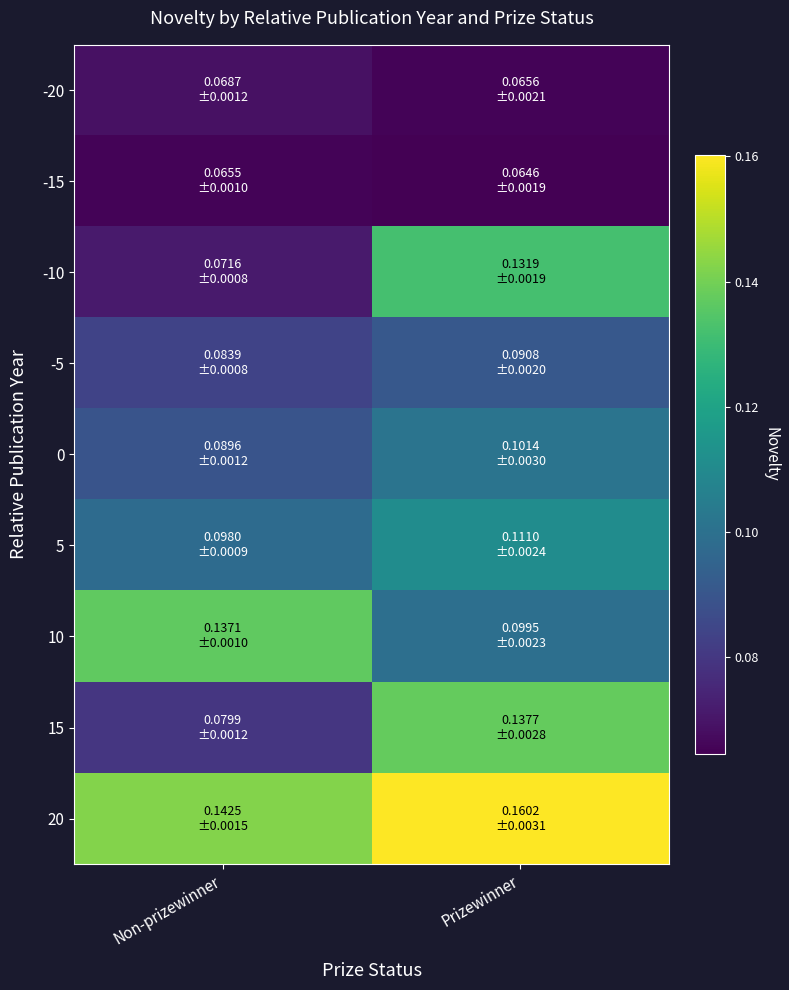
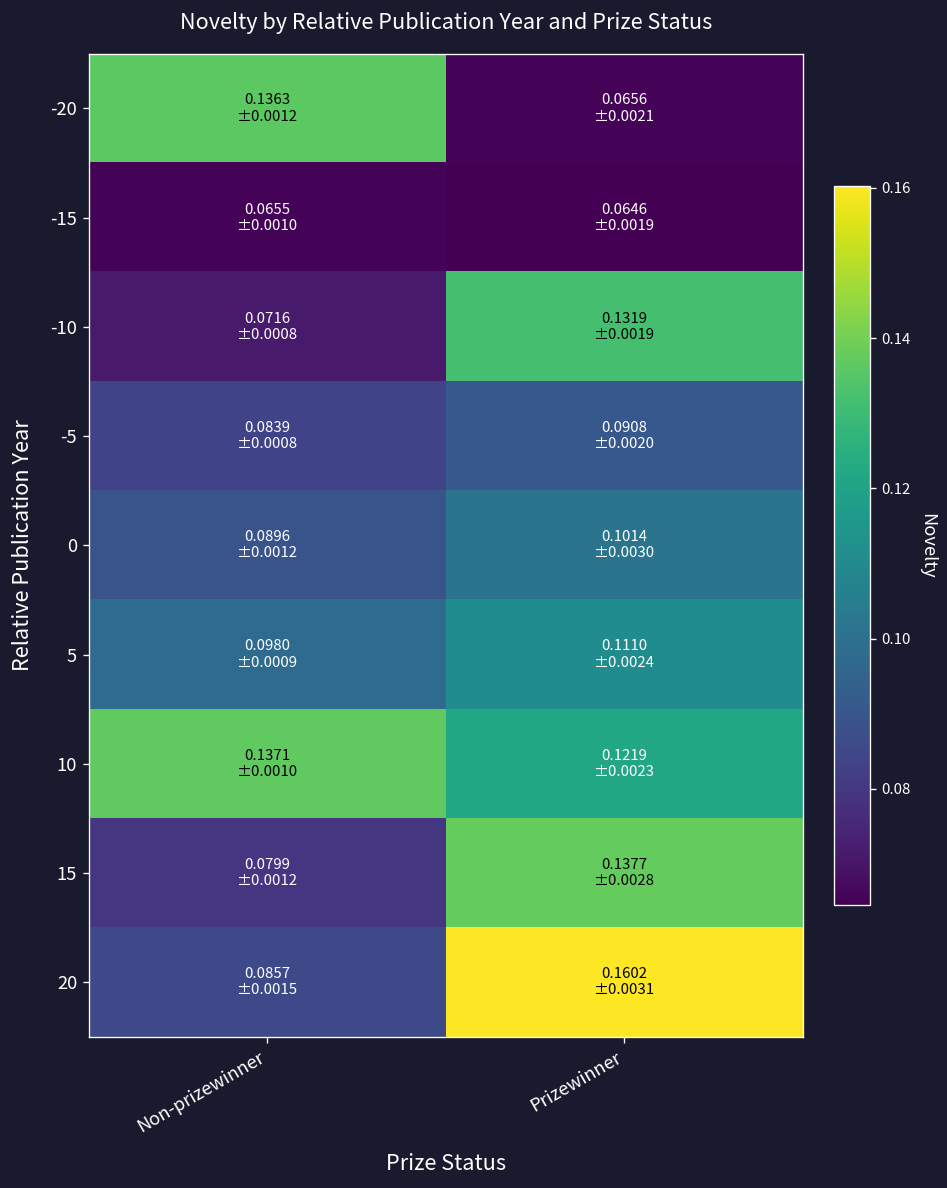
-20, Non-prizewinner: 0.0687 -> 0.1363
10, Prizewinner: 0.0995 -> 0.1219
20, Non-prizewinner: 0.1425 -> 0.0857
